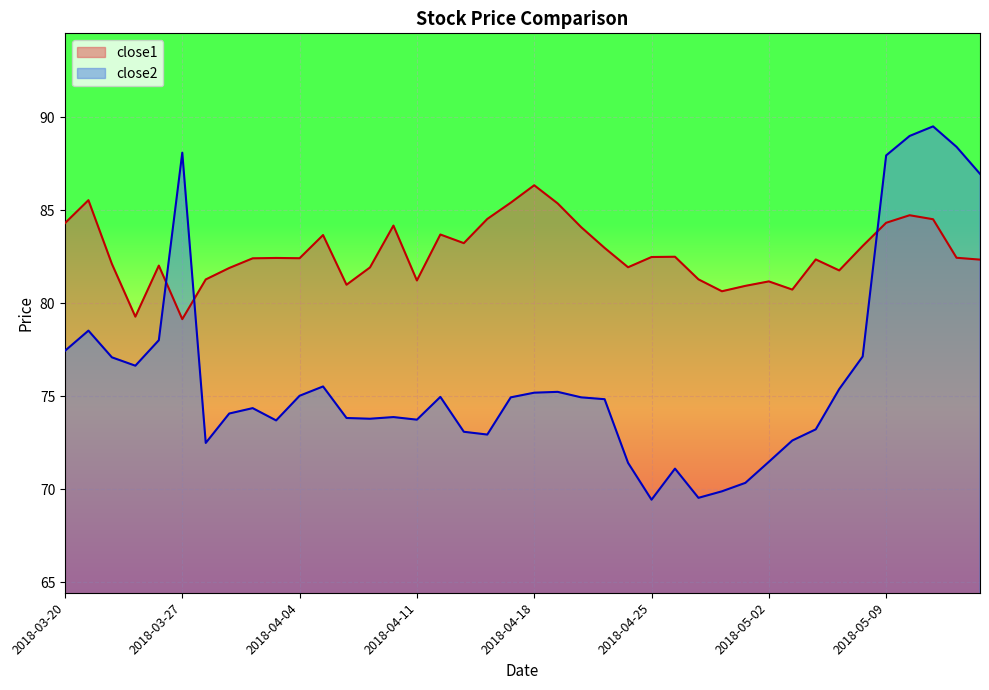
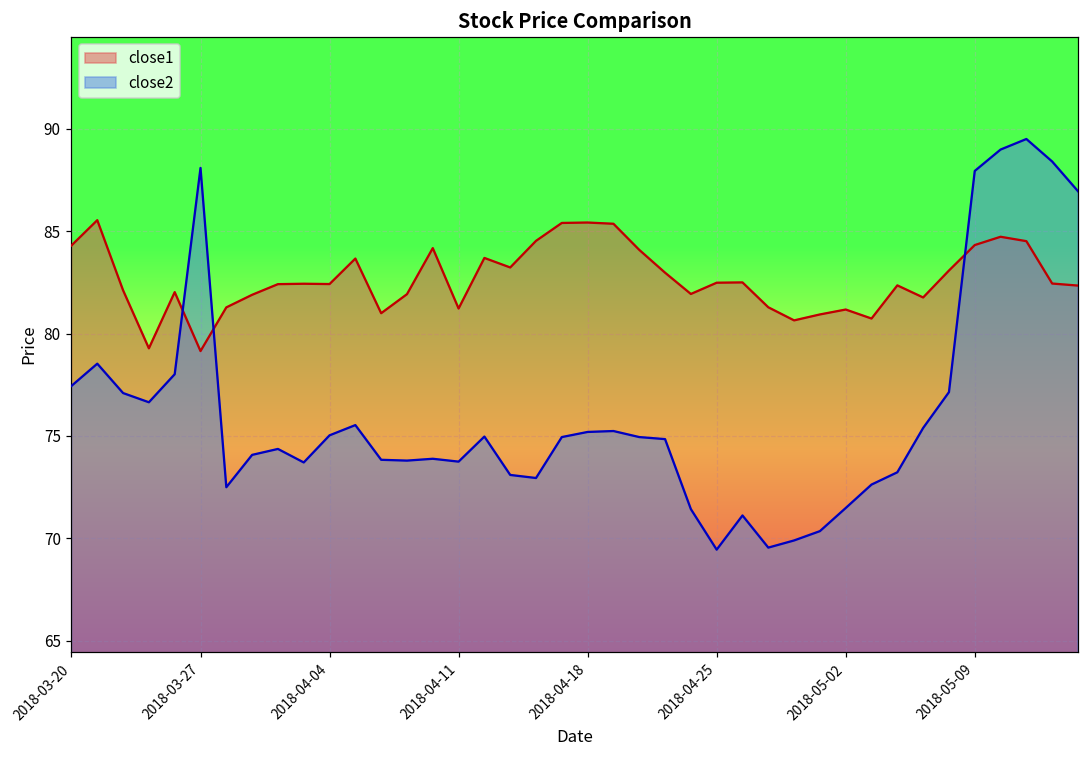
close1, 2018-04-18: 86.3 -> 85.4
